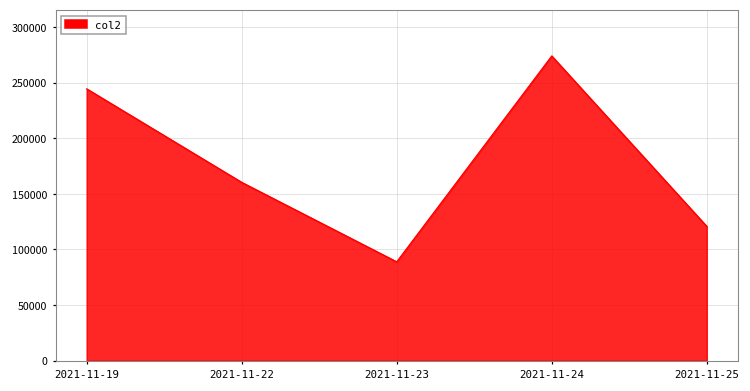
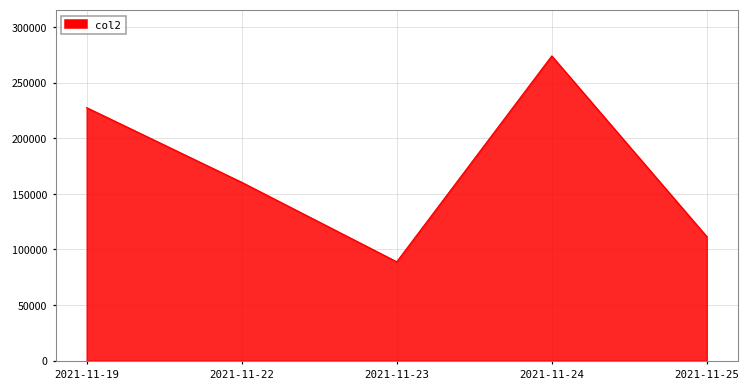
2021-11-19: 244000 -> 227000
2021-11-25: 121000 -> 111000
